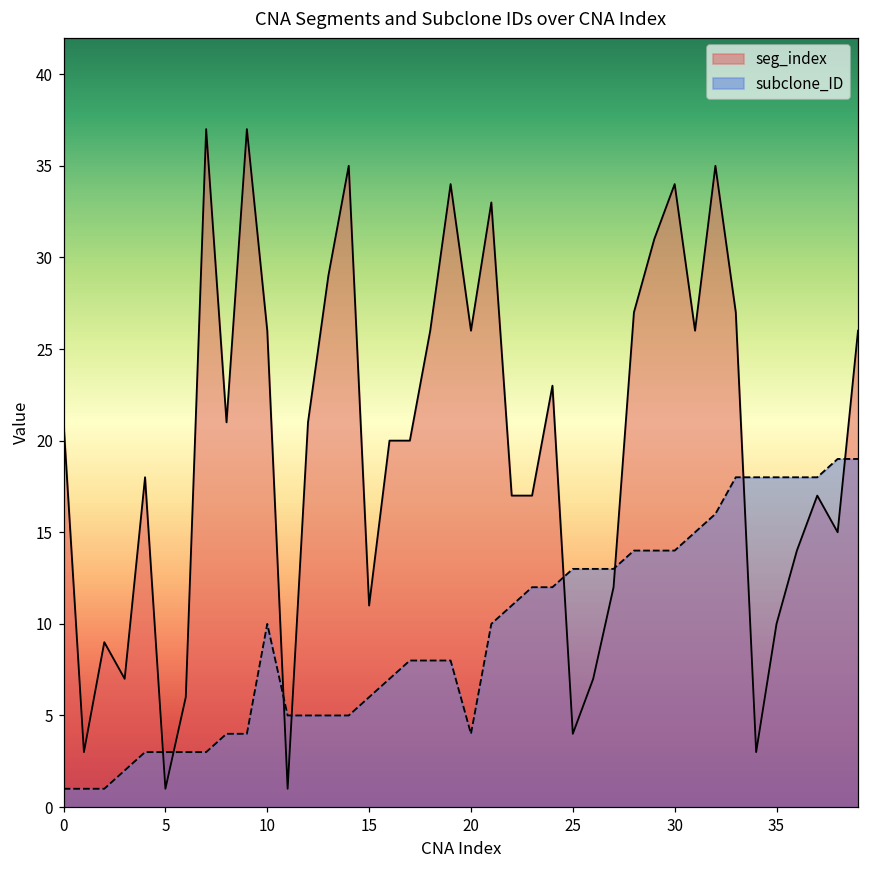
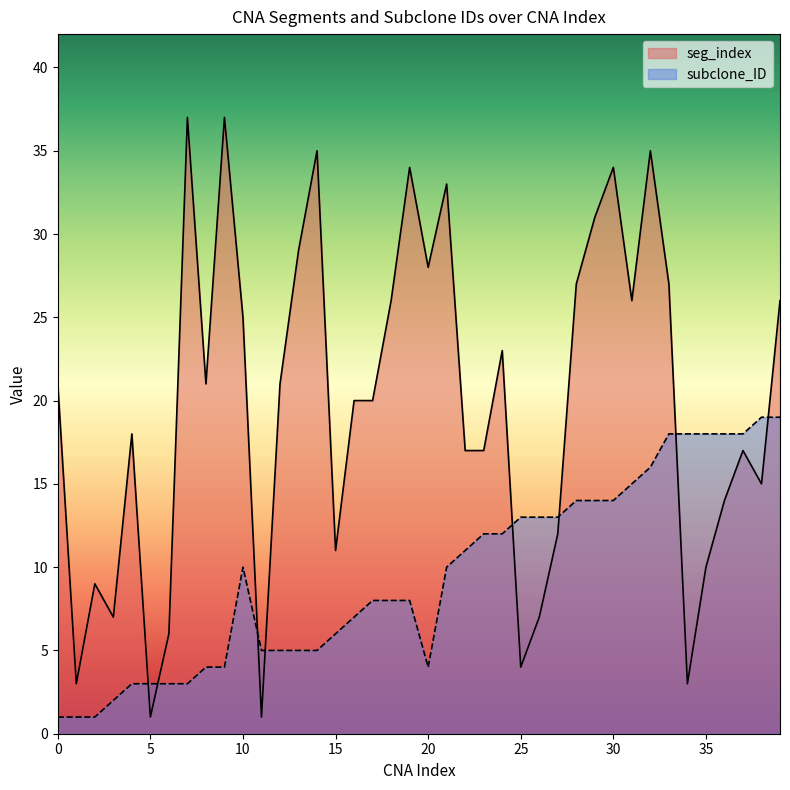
seg_index, 10: 26 -> 25
seg_index, 20: 26 -> 28
